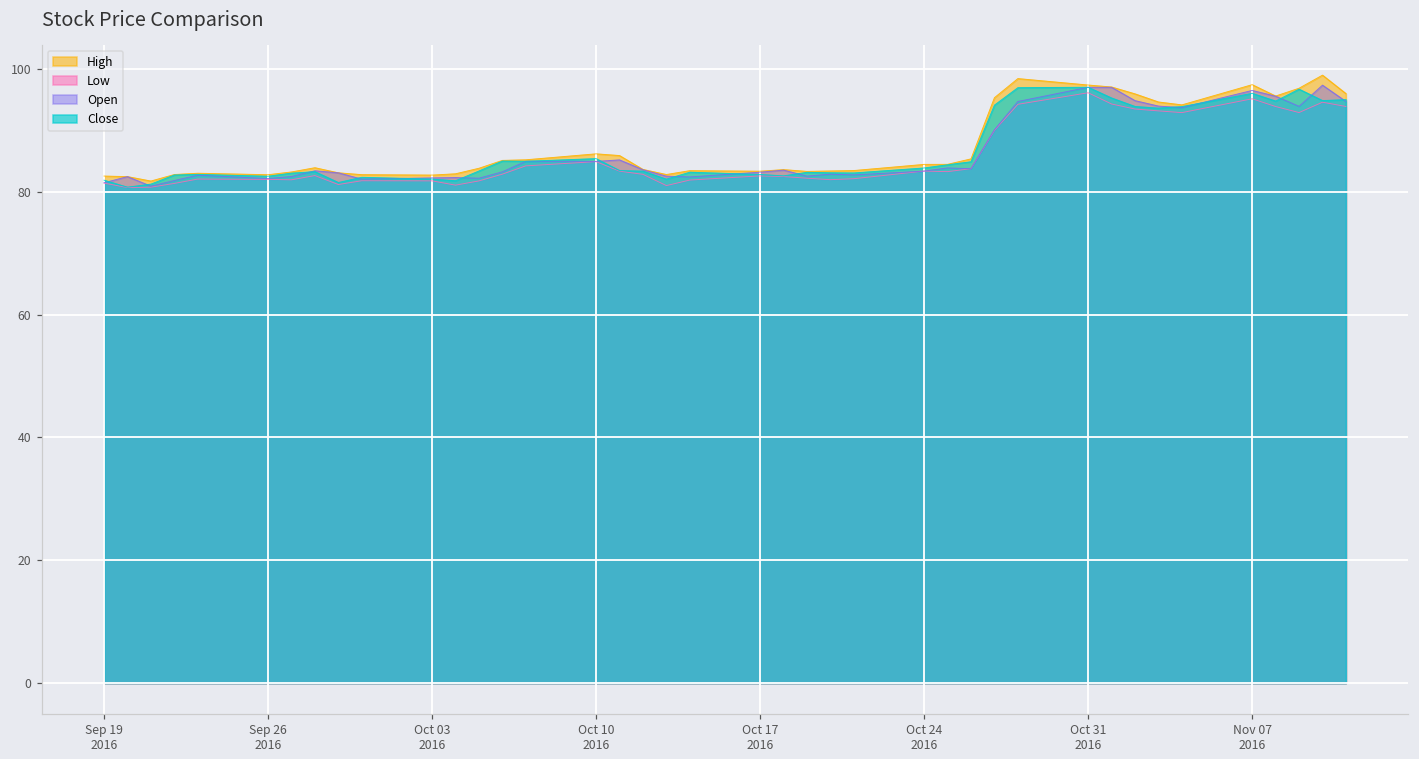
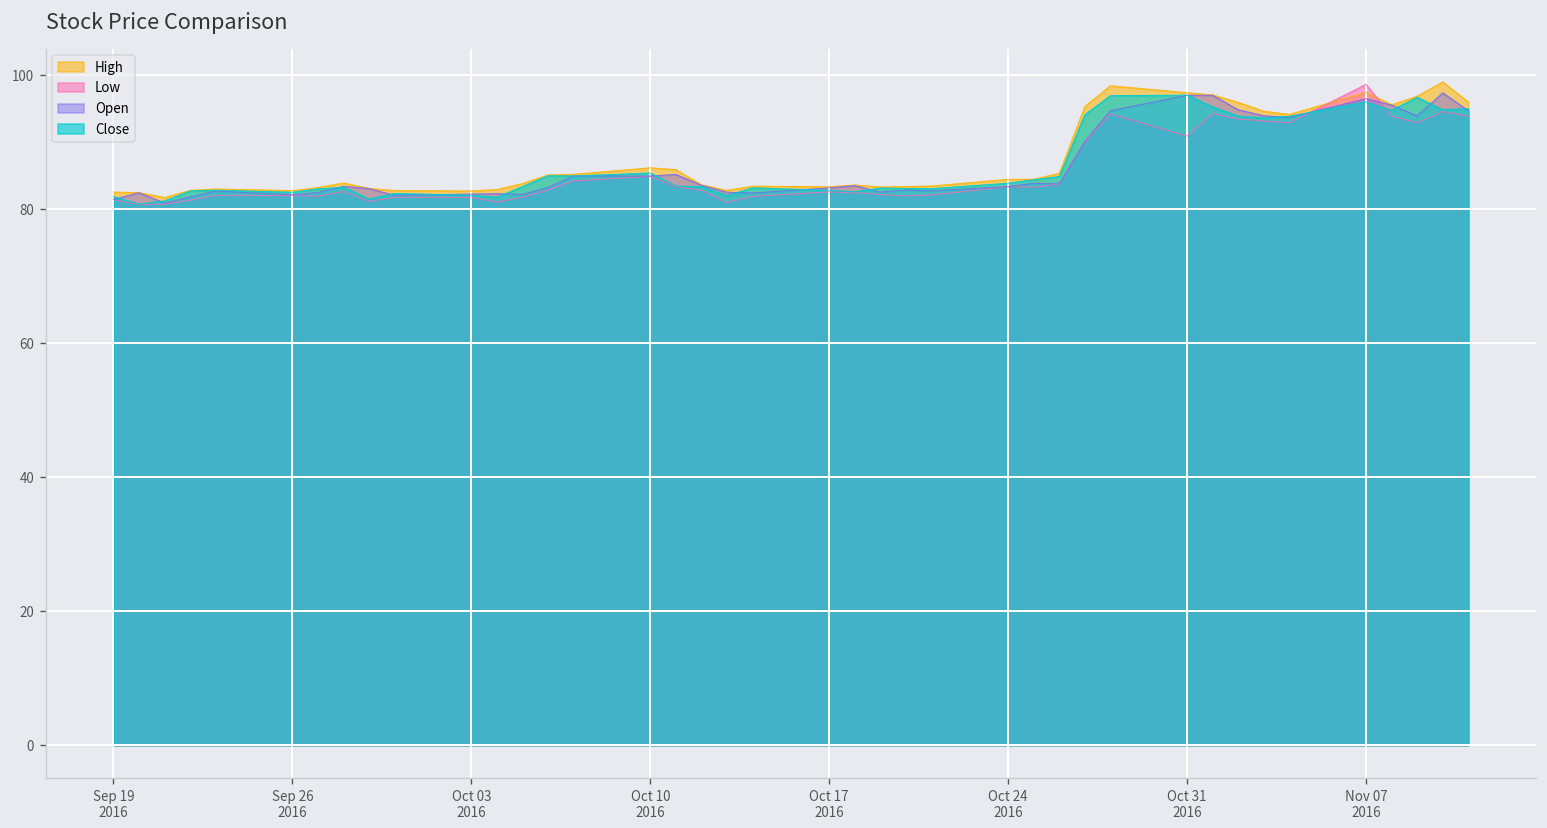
Low, Oct 31 2016: 96 -> 91
Low, Nov 07 2016: 95 -> 99
